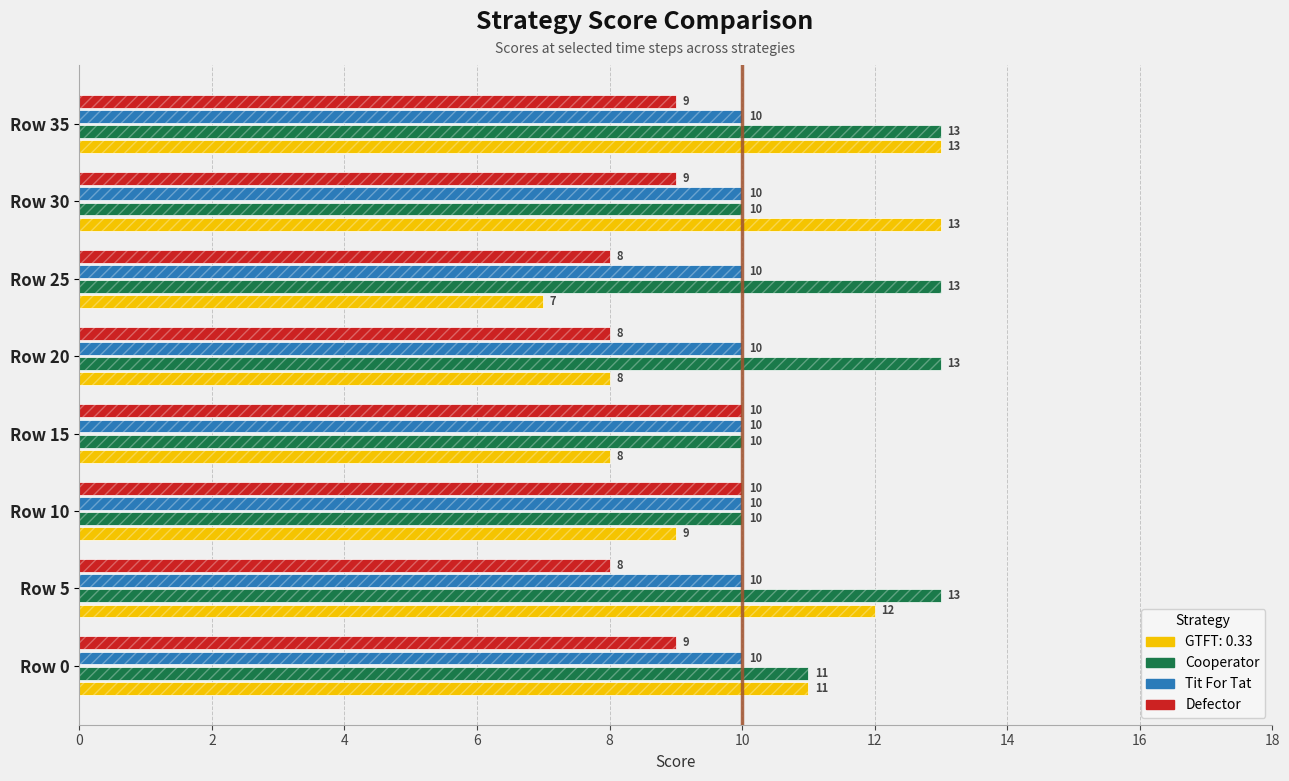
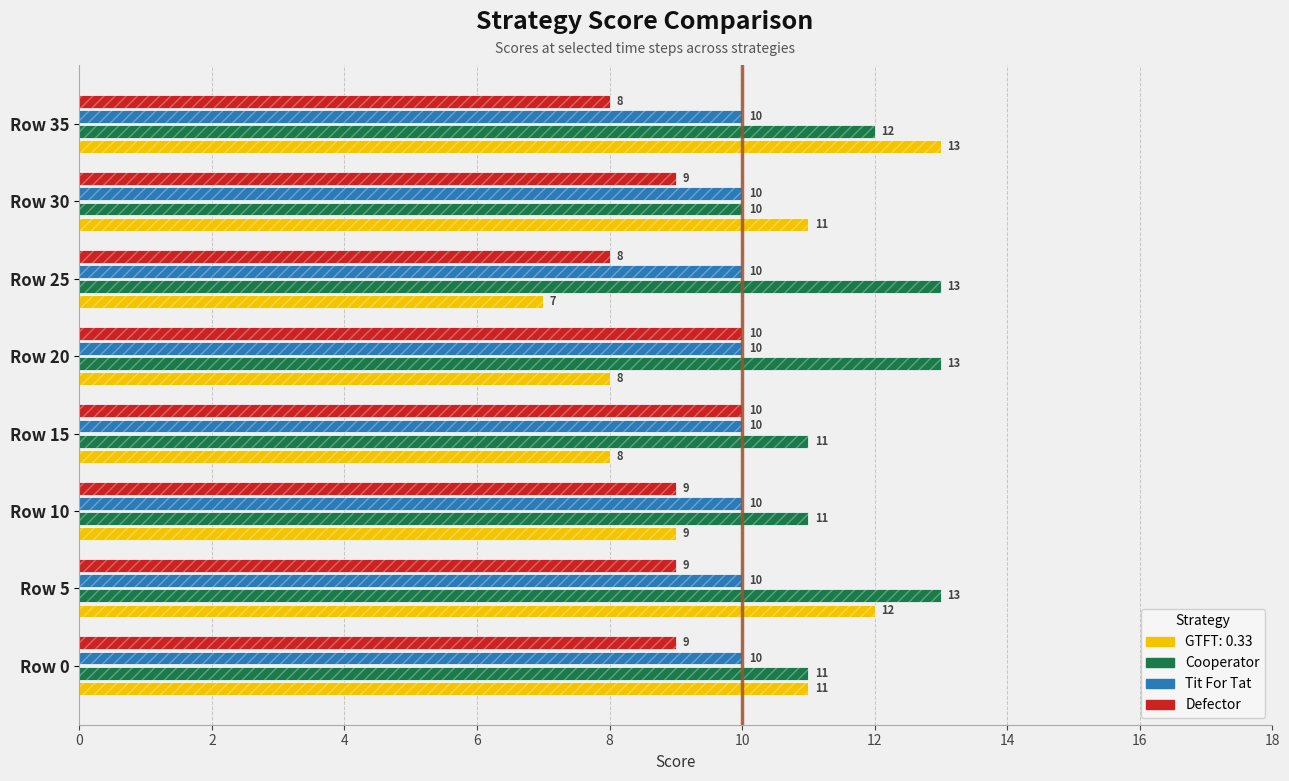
Defector, Row 35: 9 -> 8
Cooperator, Row 35: 13 -> 12
GTFT: 0.33, Row 30: 13 -> 11
Defector, Row 20: 8 -> 10
Cooperator, Row 15: 10 -> 11
Defector, Row 10: 10 -> 9
Cooperator, Row 10: 10 -> 11
Defector, Row 5: 8 -> 9
